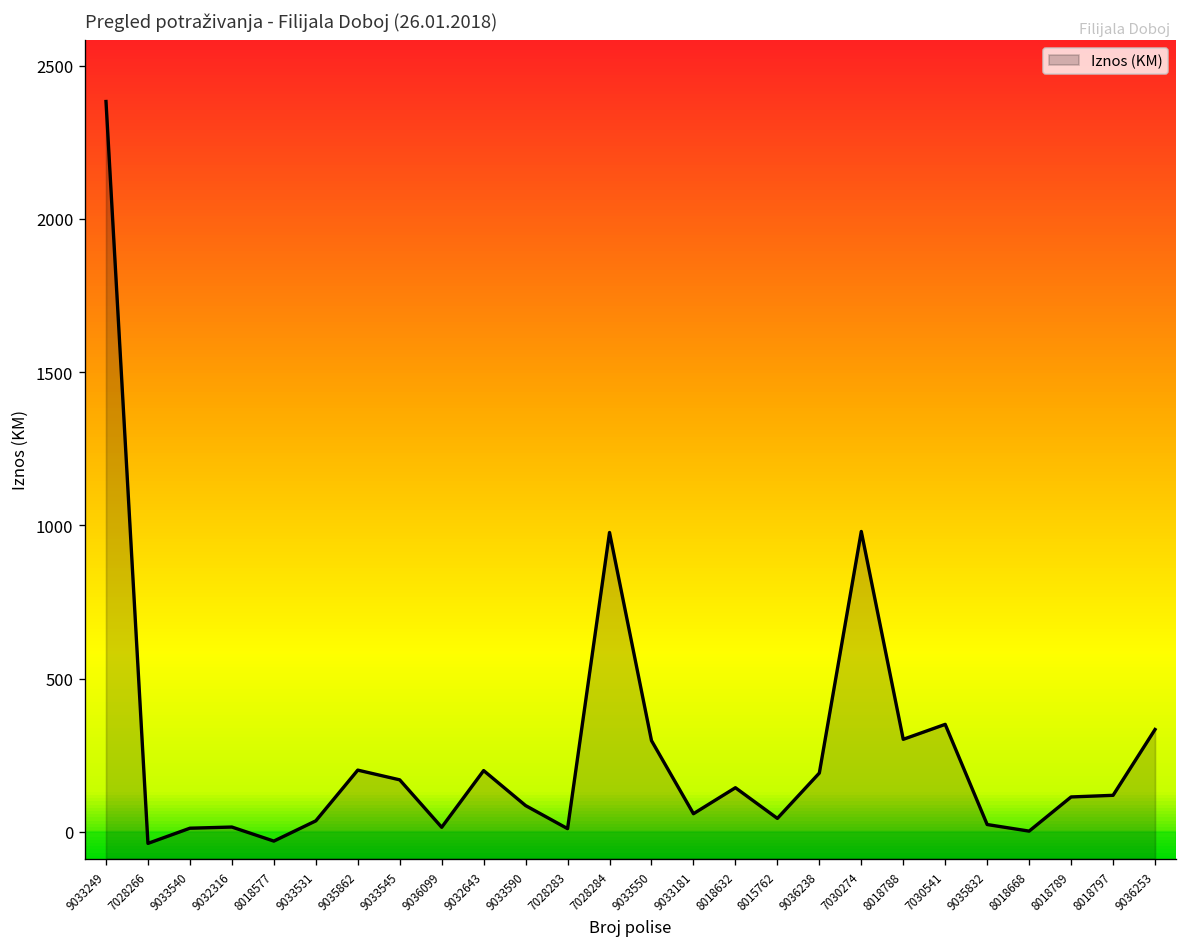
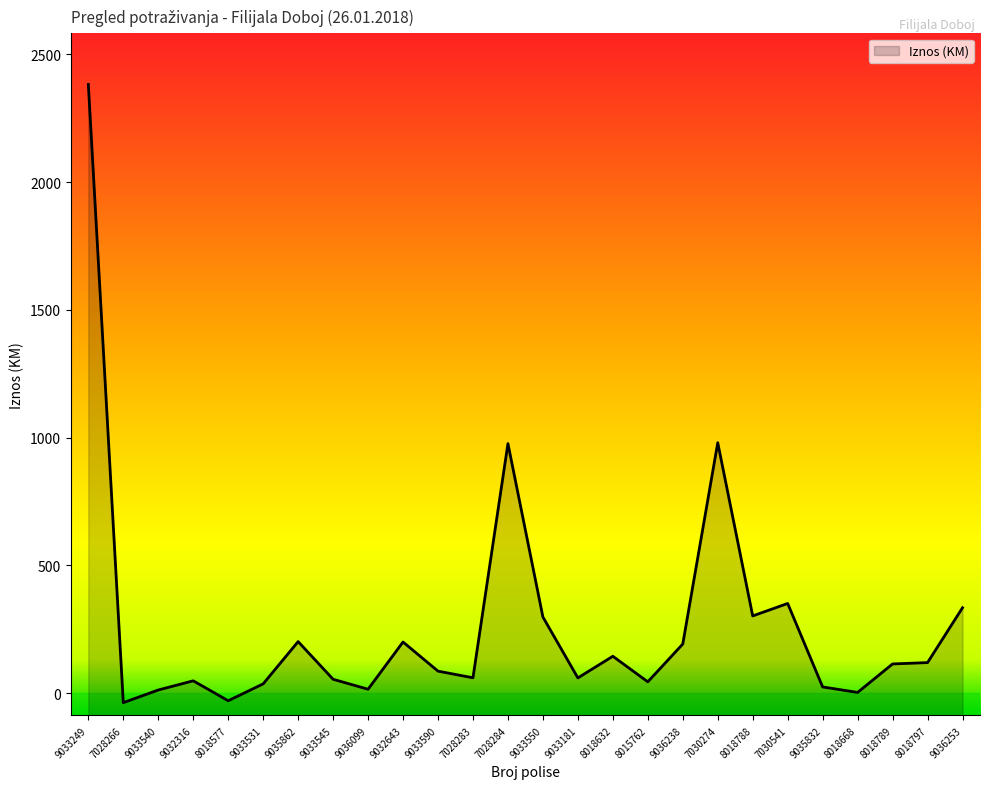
9032316: 20 -> 50
9033545: 170 -> 50
7028283: 10 -> 60
